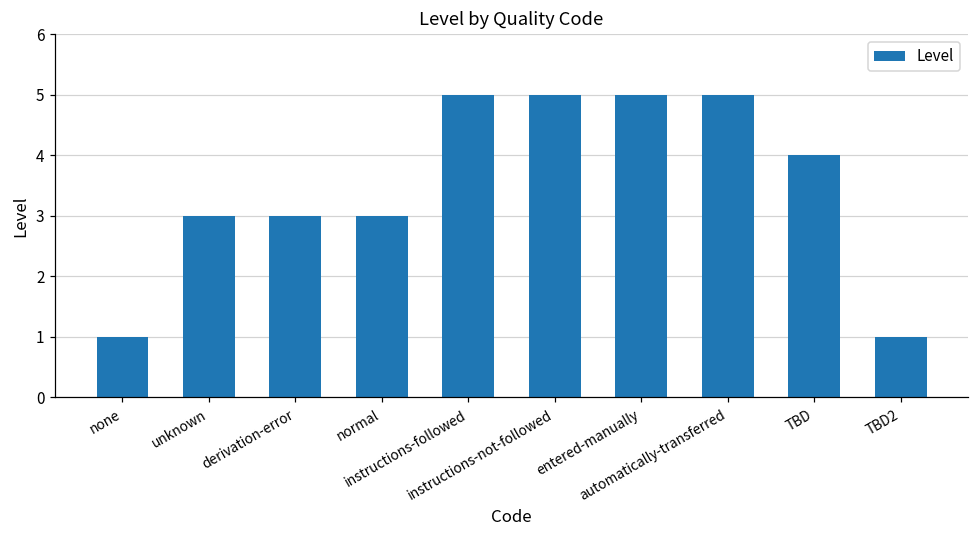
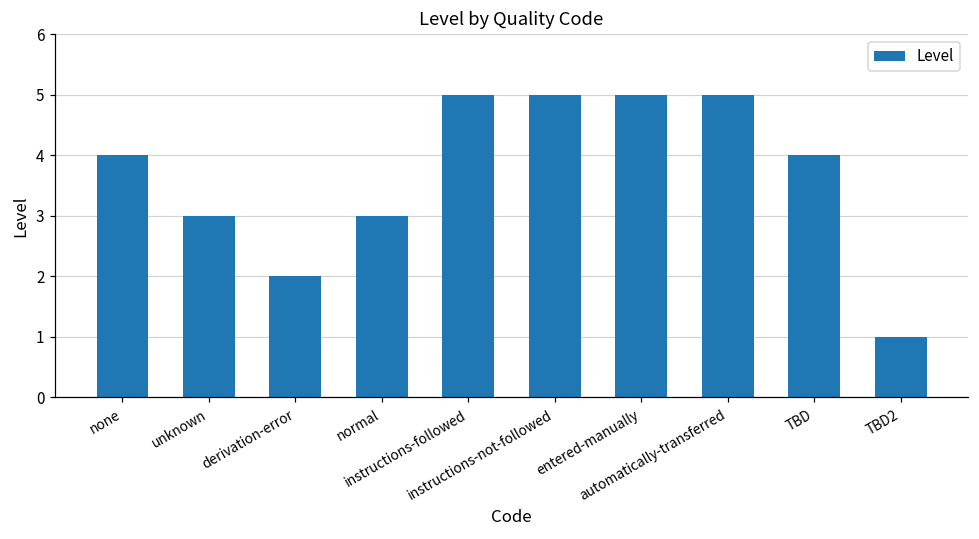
none: 1 -> 4
derivation-error: 3 -> 2
